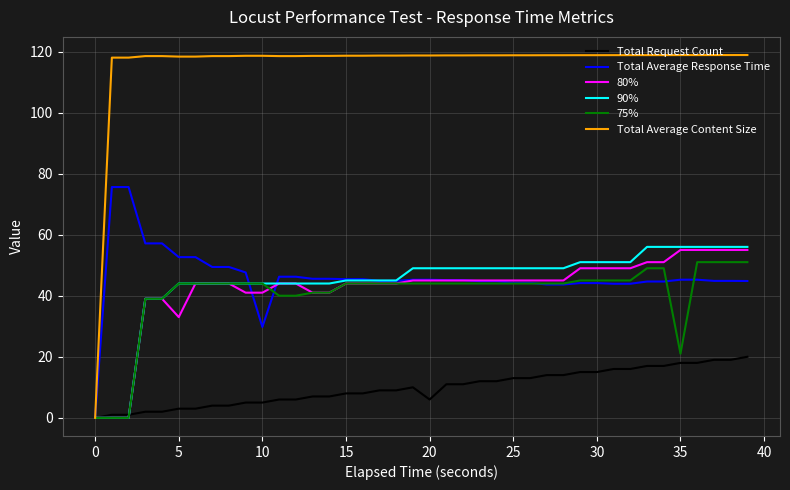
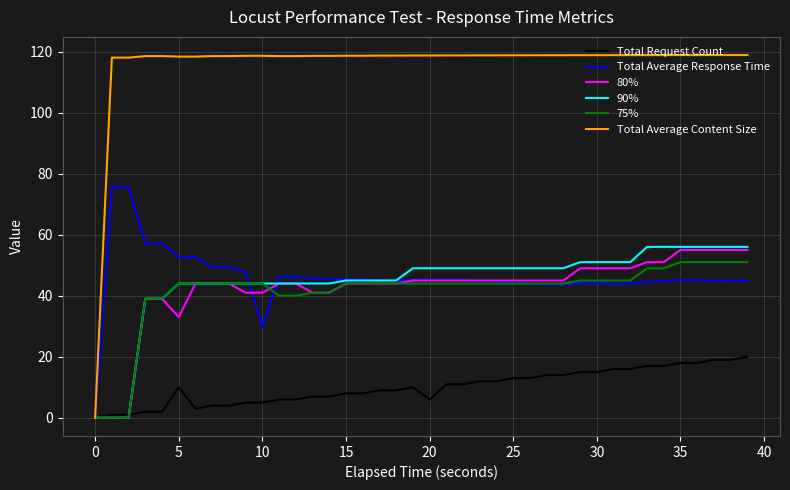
Total Request Count, 5: 3 -> 10
75%, 35: 21 -> 51
